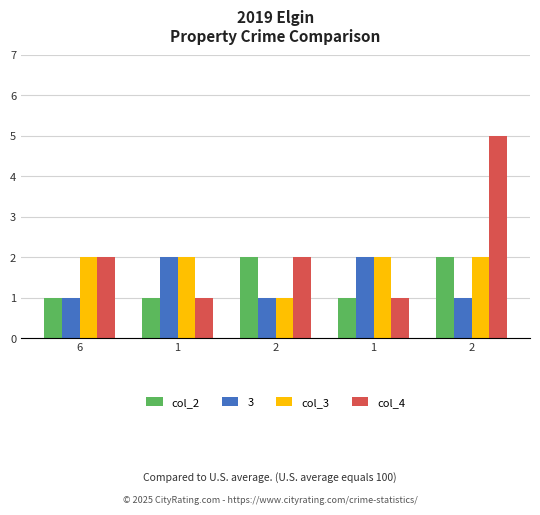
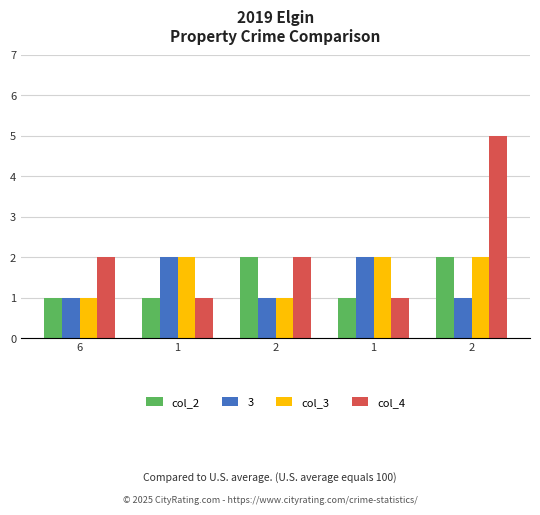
col_3, 6: 2 -> 1
